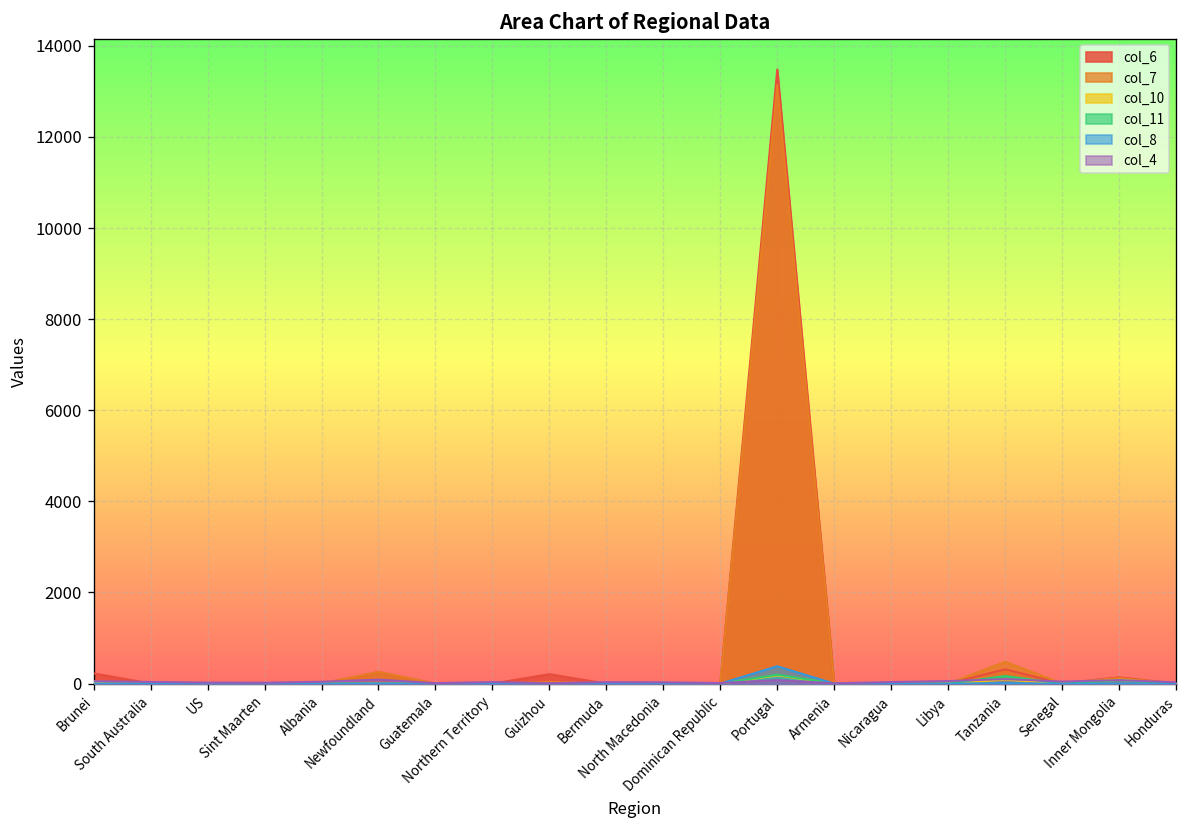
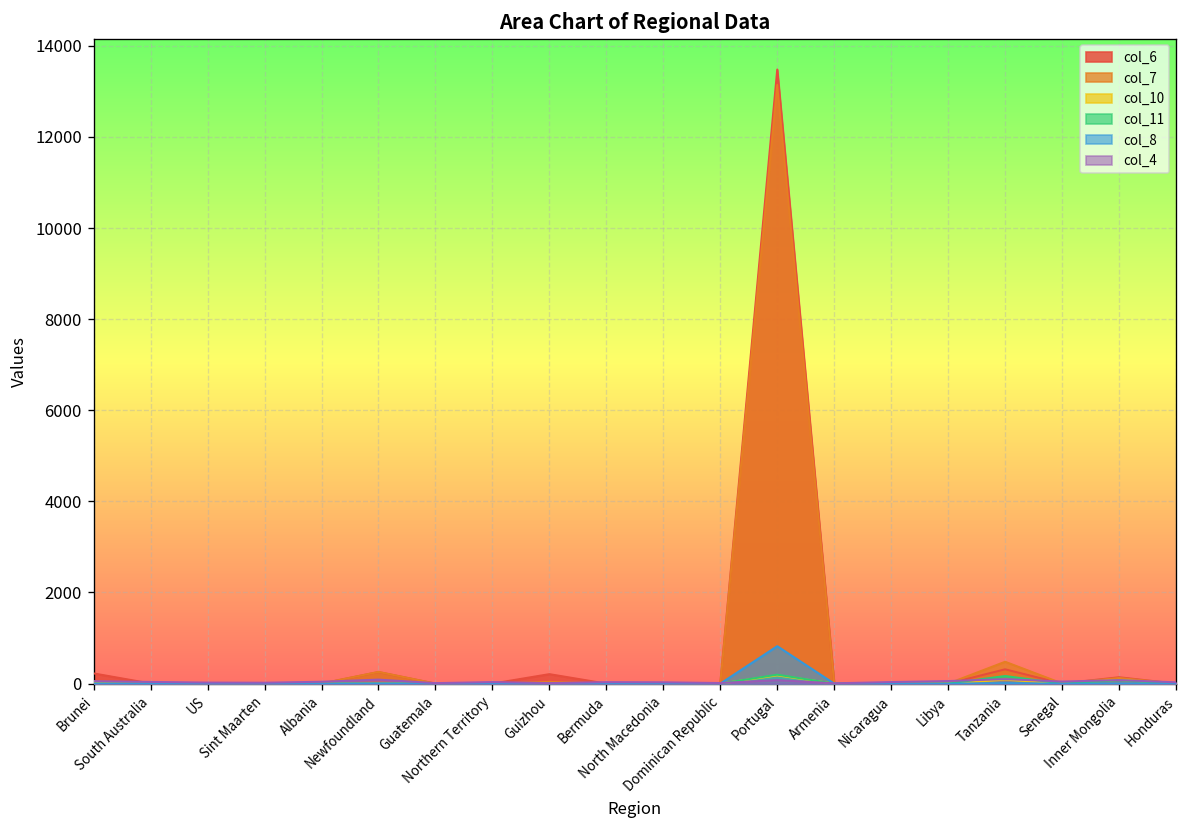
col_8, Portugal: 400 -> 800
